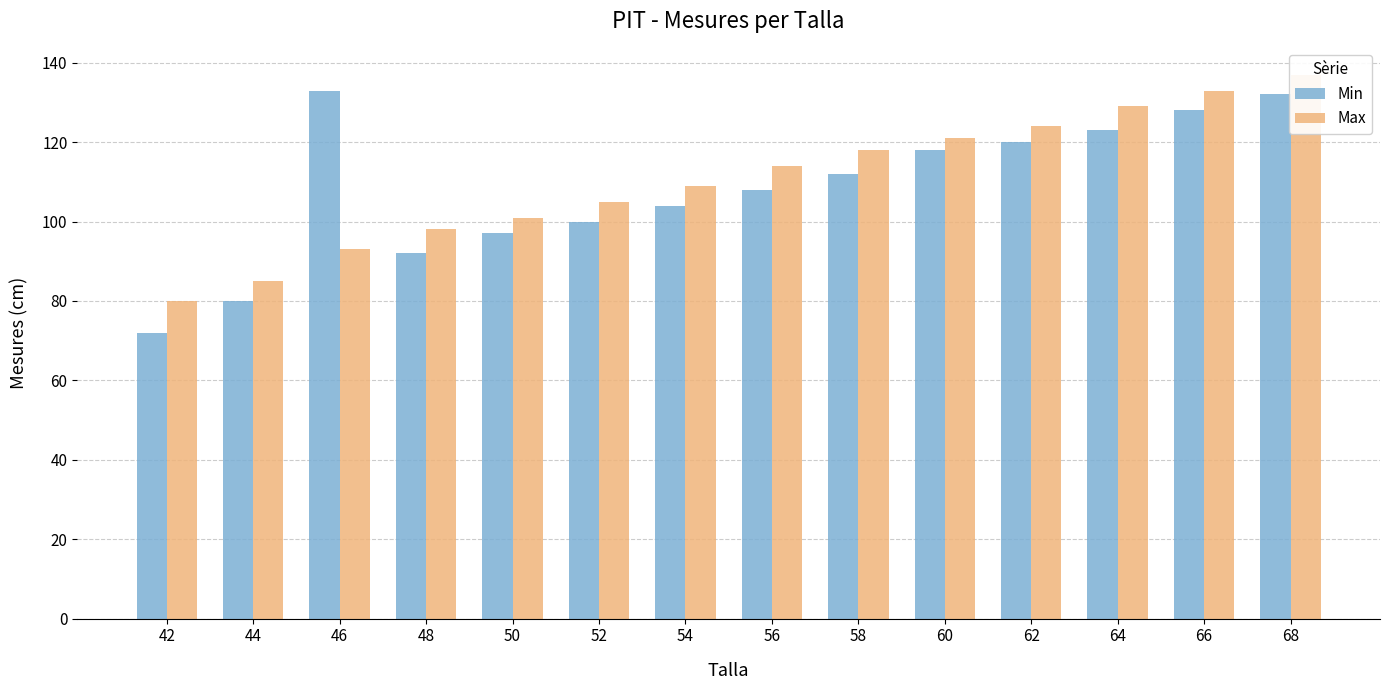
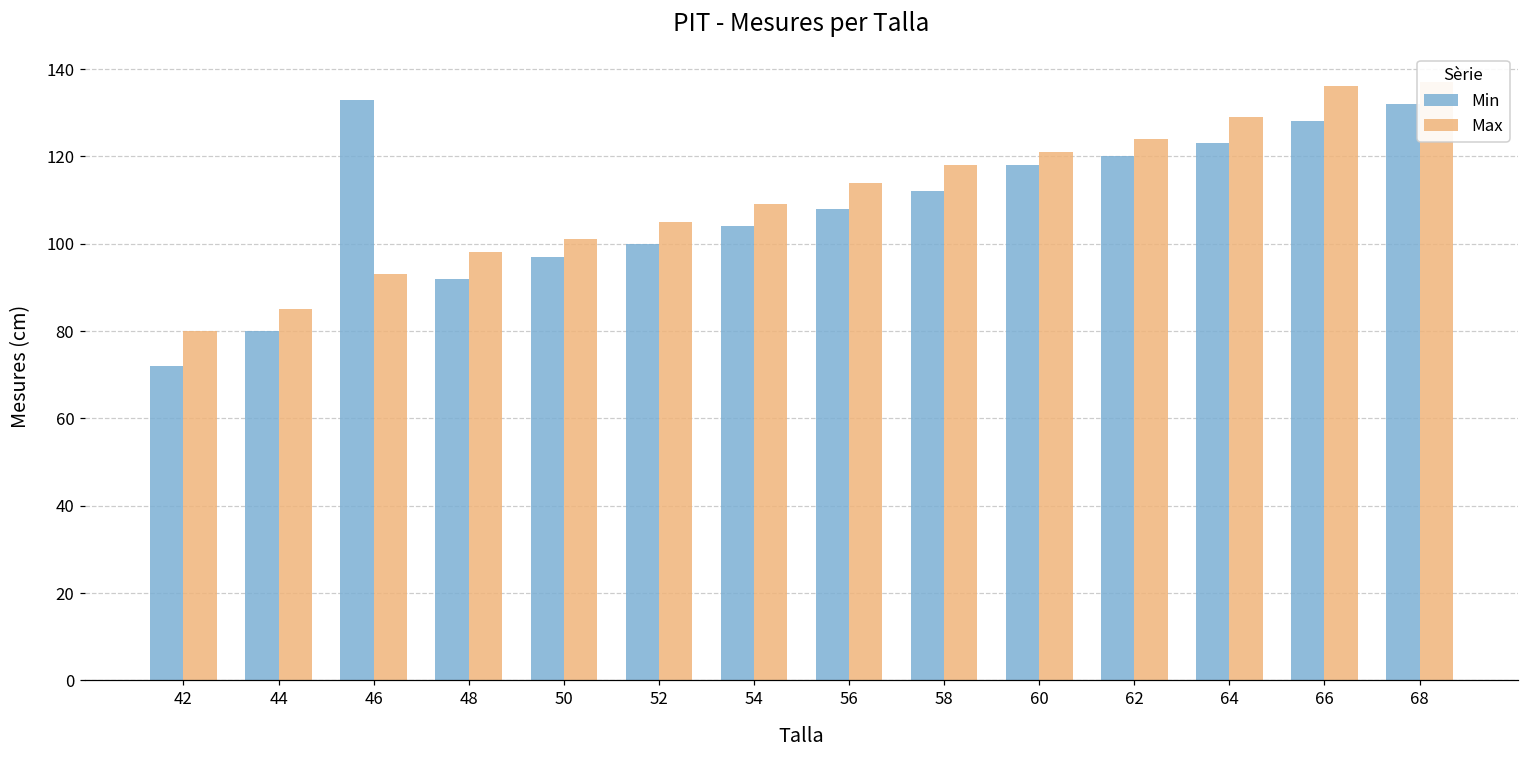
Max, 66: 133 -> 136
